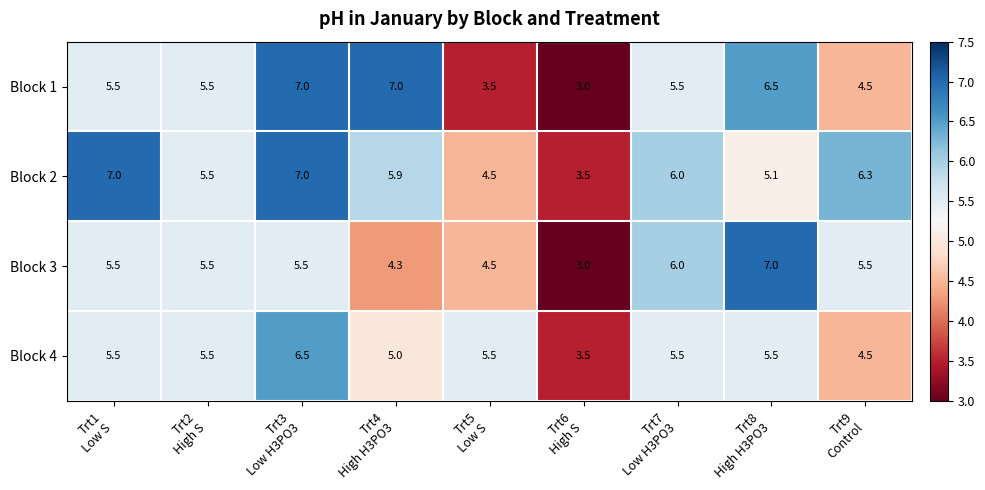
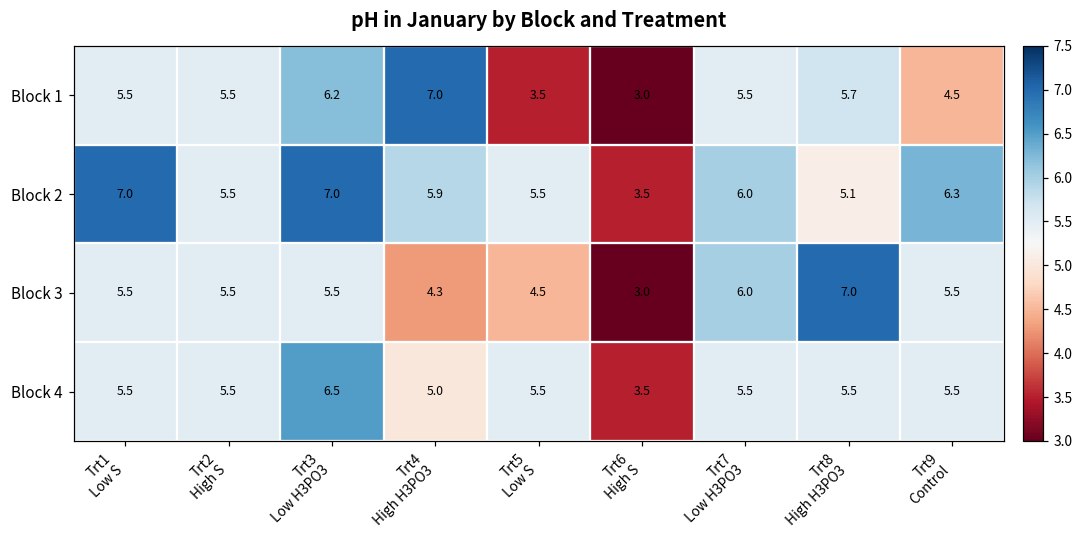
Block 1, Trt3 Low H3PO3: 7.0 -> 6.2
Block 1, Trt8 High H3PO3: 6.5 -> 5.7
Block 2, Trt5 Low S: 4.5 -> 5.5
Block 4, Trt9 Control: 4.5 -> 5.5
